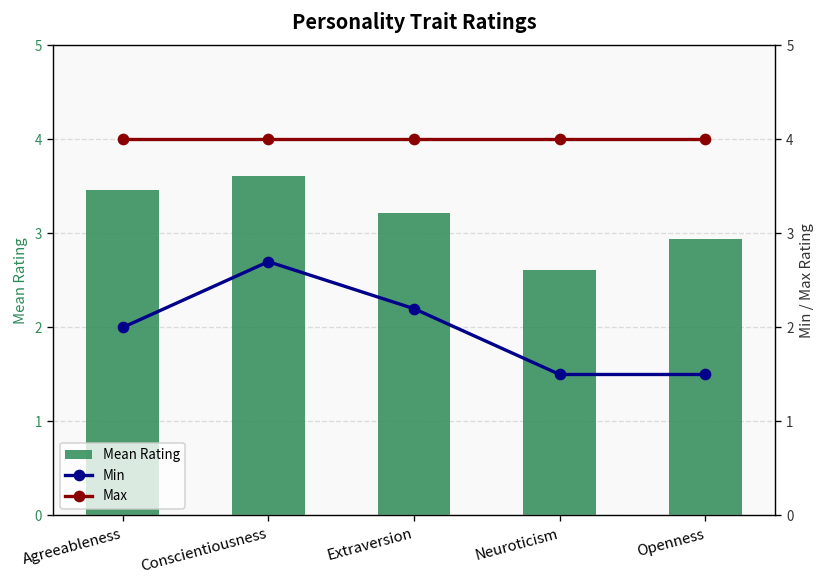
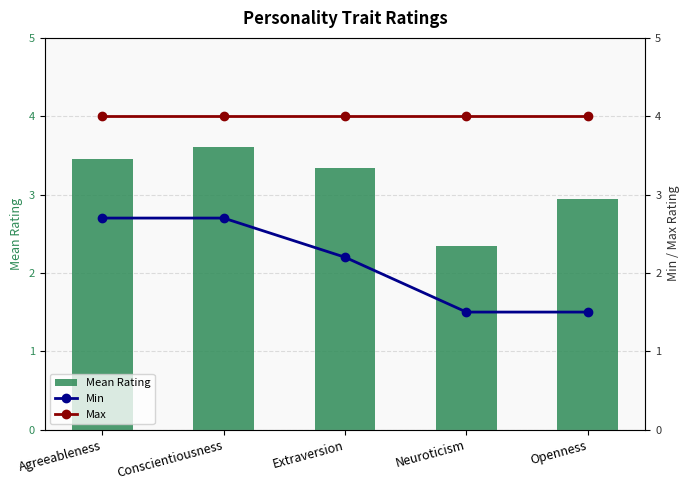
Mean Rating, Extraversion: 3.2 -> 3.3
Mean Rating, Neuroticism: 2.6 -> 2.3
Min, Agreeableness: 2.0 -> 2.7
